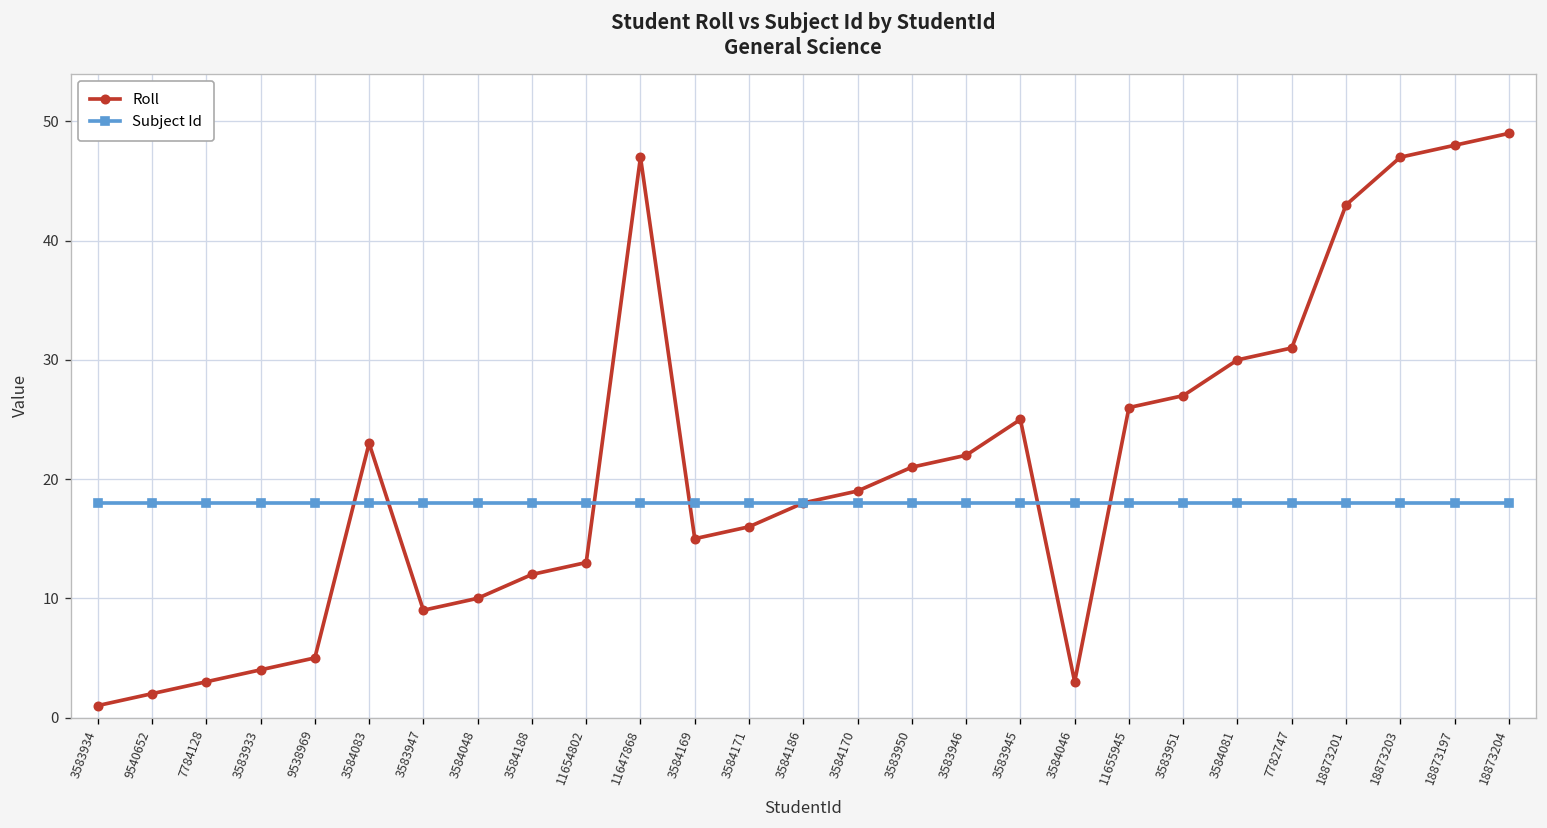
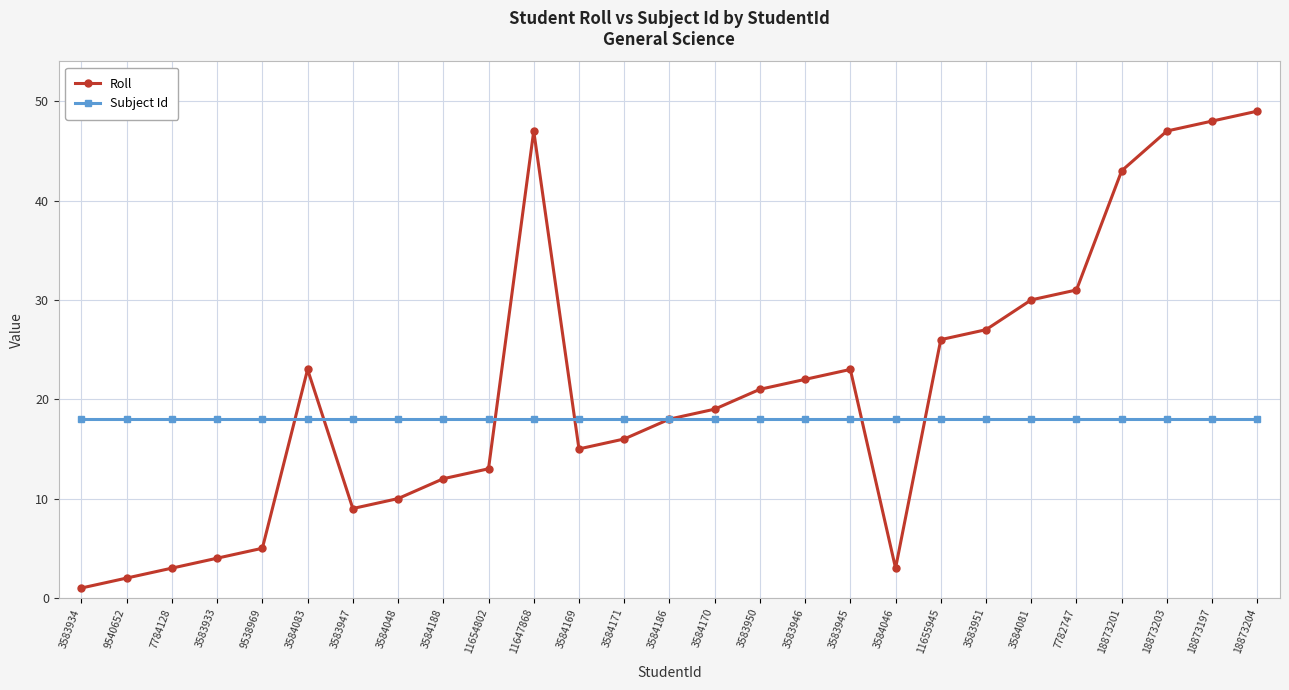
Roll, 3583945: 25 -> 23
